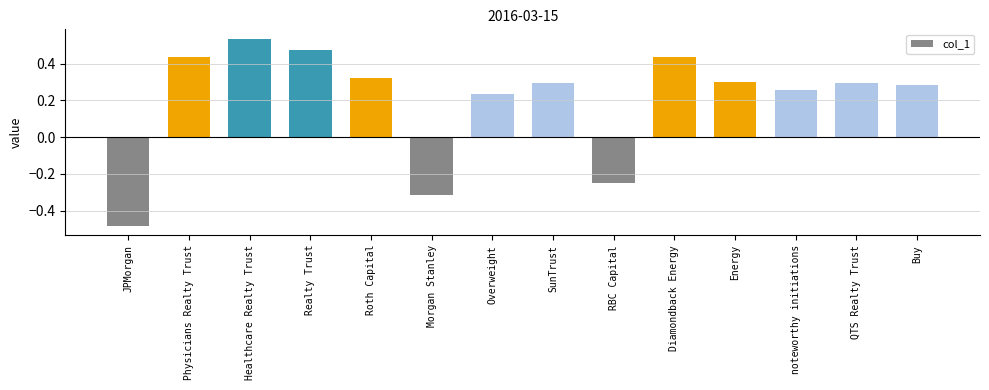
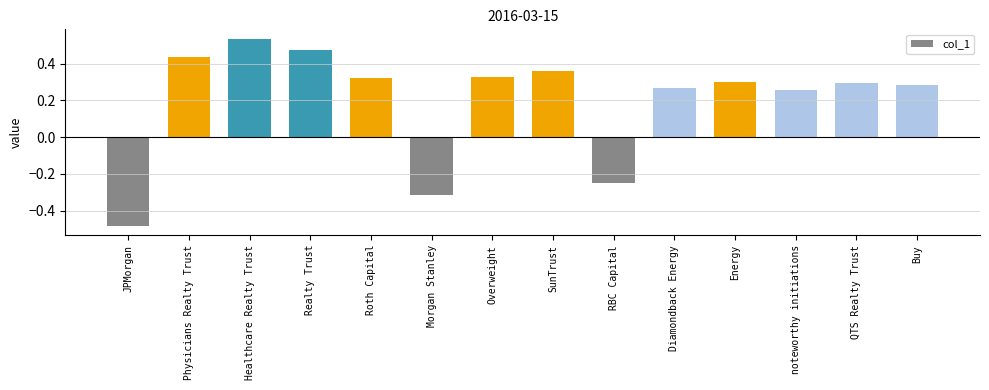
Overweight: 0.24 -> 0.33
SunTrust: 0.30 -> 0.36
Diamondback Energy: 0.43 -> 0.27
